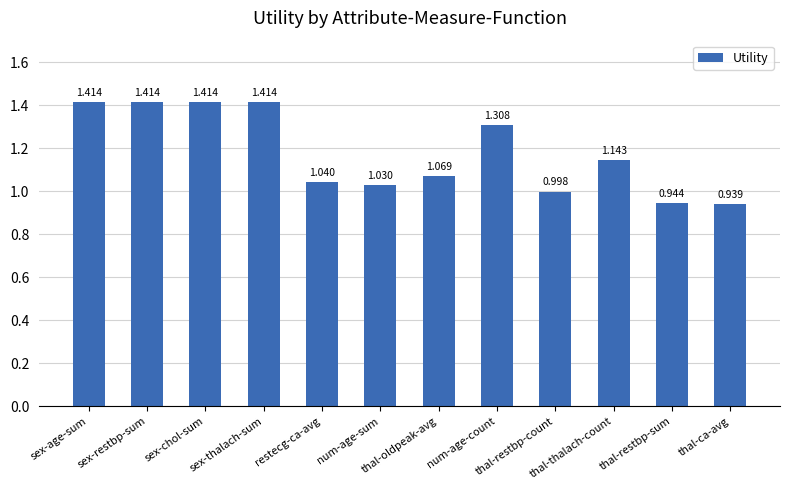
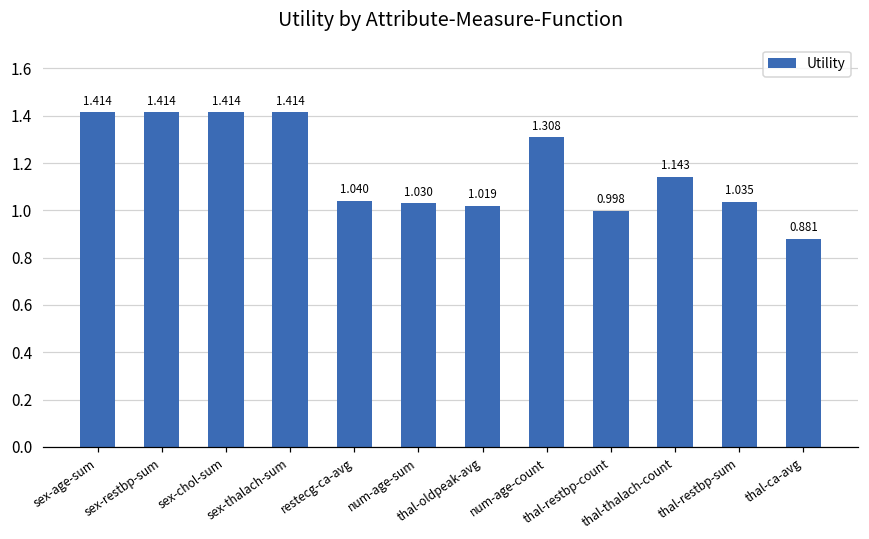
thal-oldpeak-avg: 1.069 -> 1.019
thal-restbp-sum: 0.944 -> 1.035
thal-ca-avg: 0.939 -> 0.881
